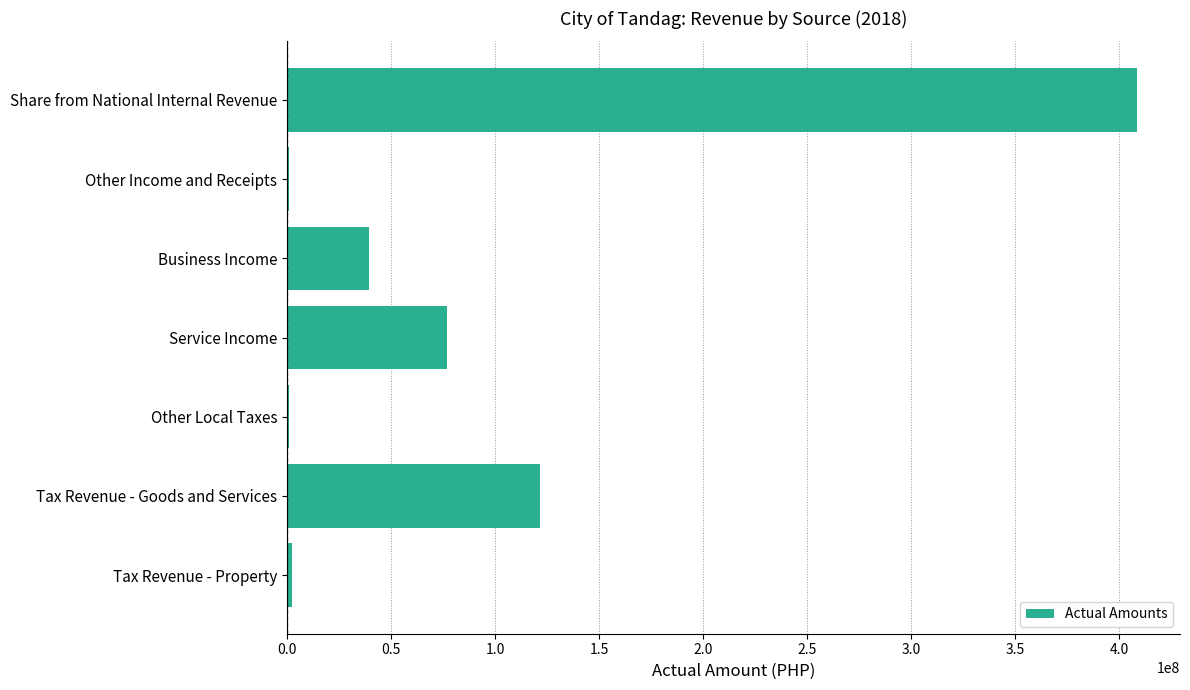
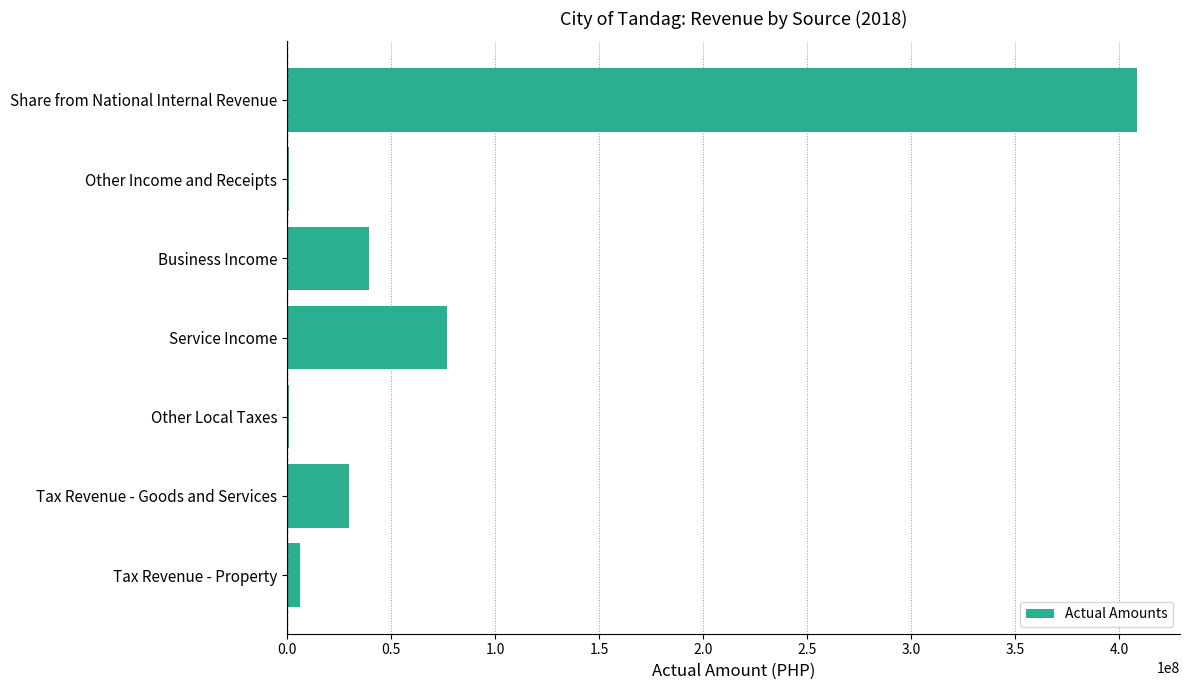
Tax Revenue - Goods and Services: 122000000 -> 30000000
Tax Revenue - Property: 2000000 -> 6000000
